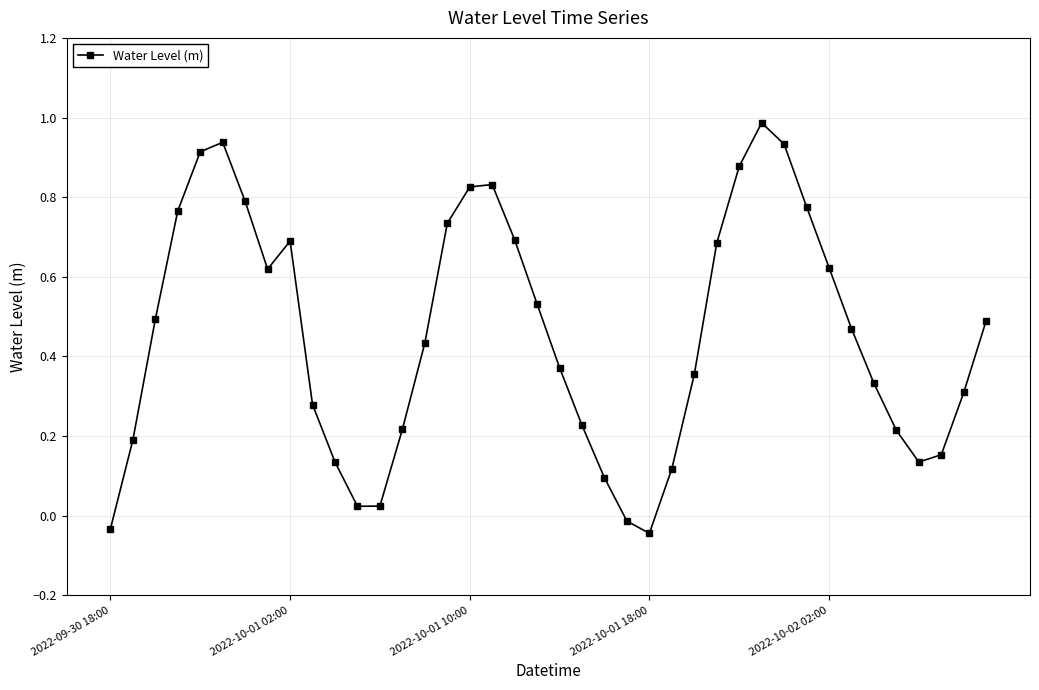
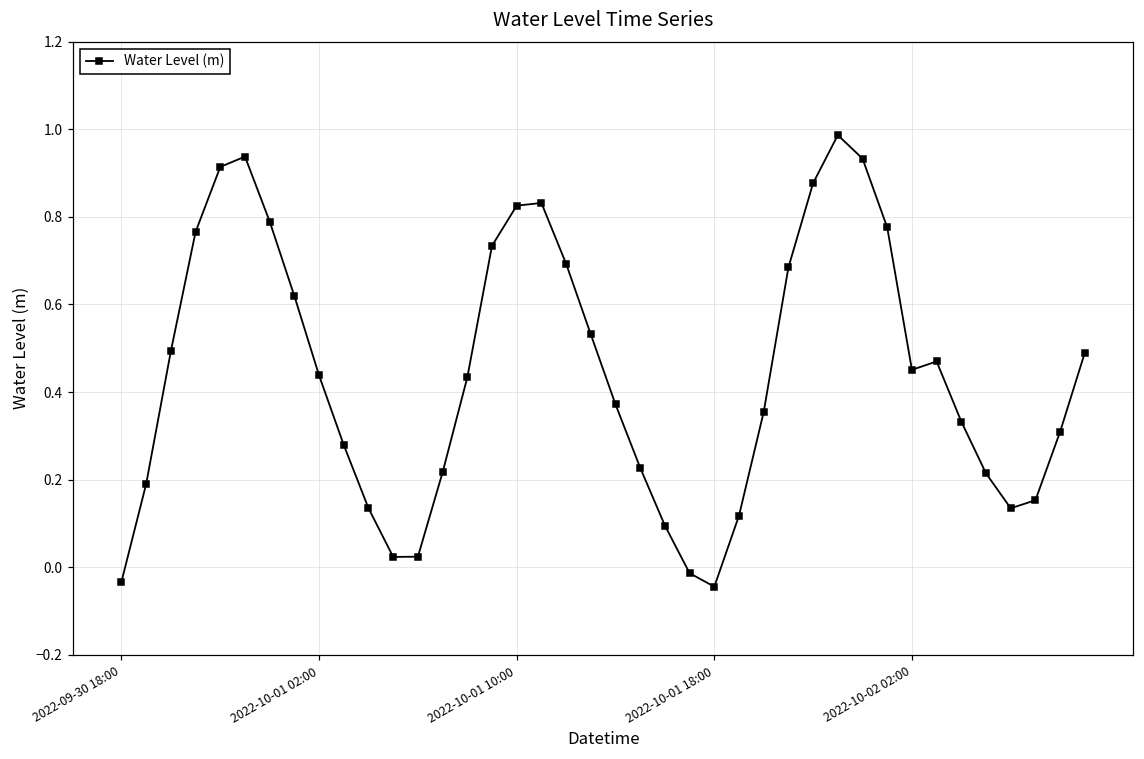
2022-10-01 02:00: 0.69 -> 0.44
2022-10-02 02:00: 0.62 -> 0.45
